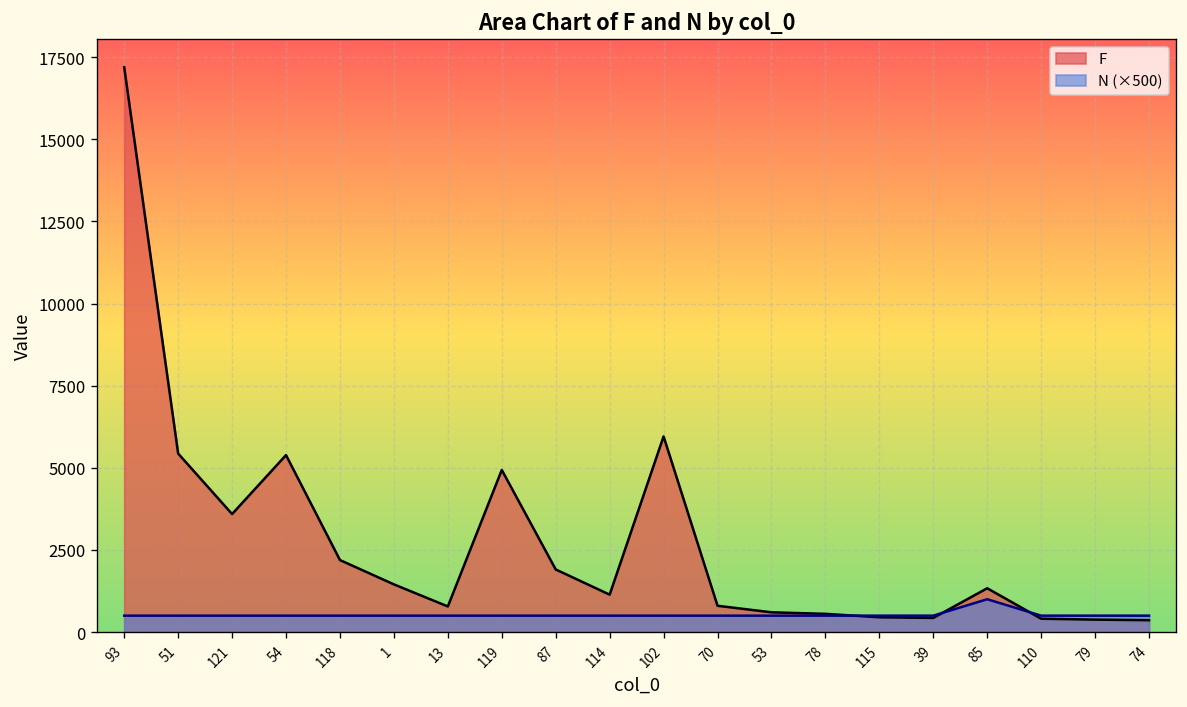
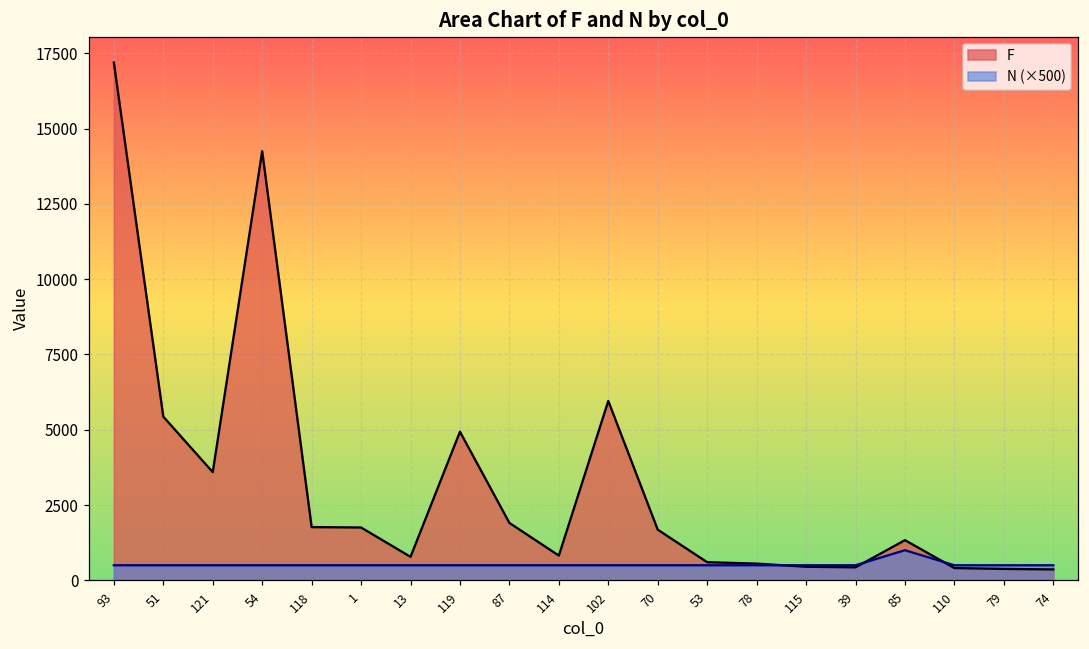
F, 54: 5400 -> 14200
F, 118: 2200 -> 1800
F, 1: 1500 -> 1800
F, 114: 1100 -> 800
F, 70: 800 -> 1700
